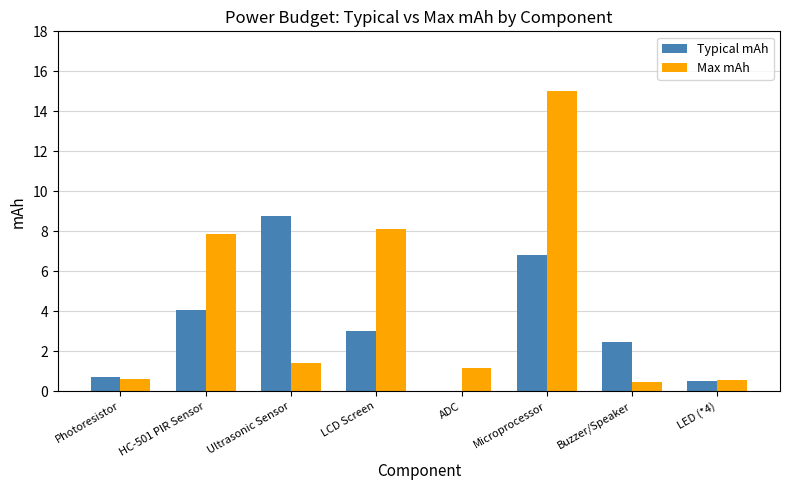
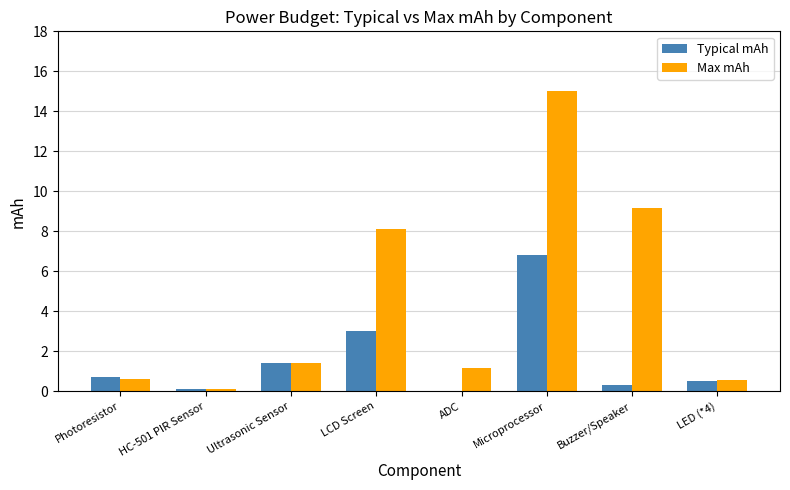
Typical mAh, HC-501 PIR Sensor: 4.1 -> 0.1
Max mAh, HC-501 PIR Sensor: 7.9 -> 0.1
Typical mAh, Ultrasonic Sensor: 8.7 -> 1.4
Typical mAh, Buzzer/Speaker: 2.4 -> 0.3
Max mAh, Buzzer/Speaker: 0.4 -> 9.2
